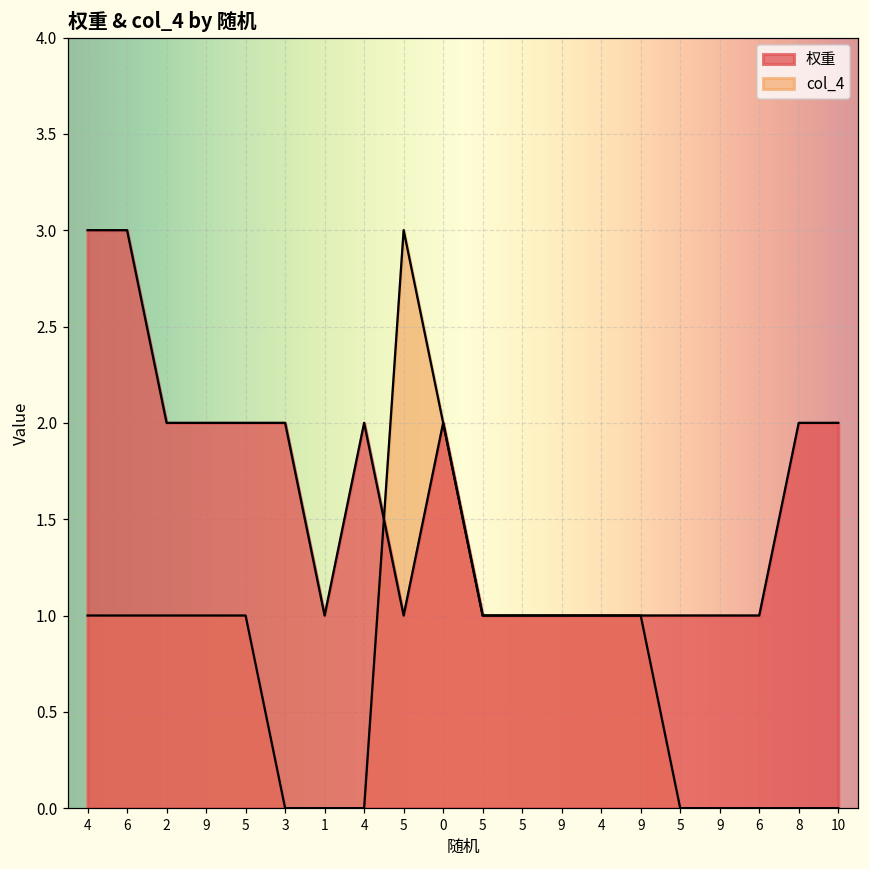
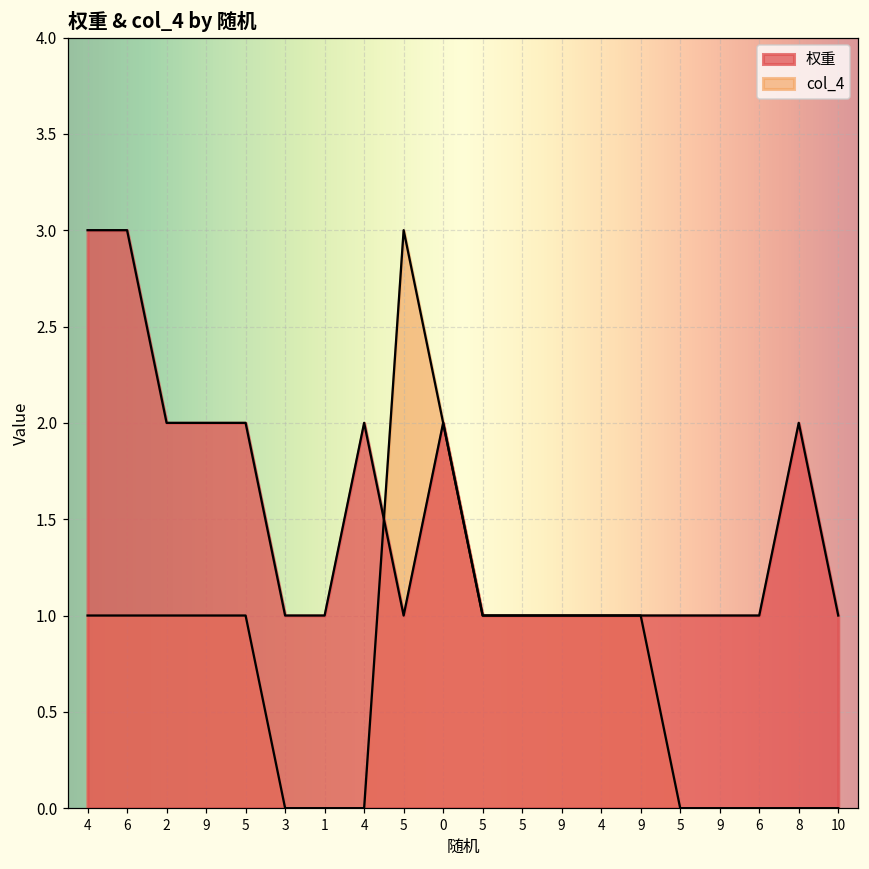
权重, 3: 2 -> 1
权重, 10: 2 -> 1
